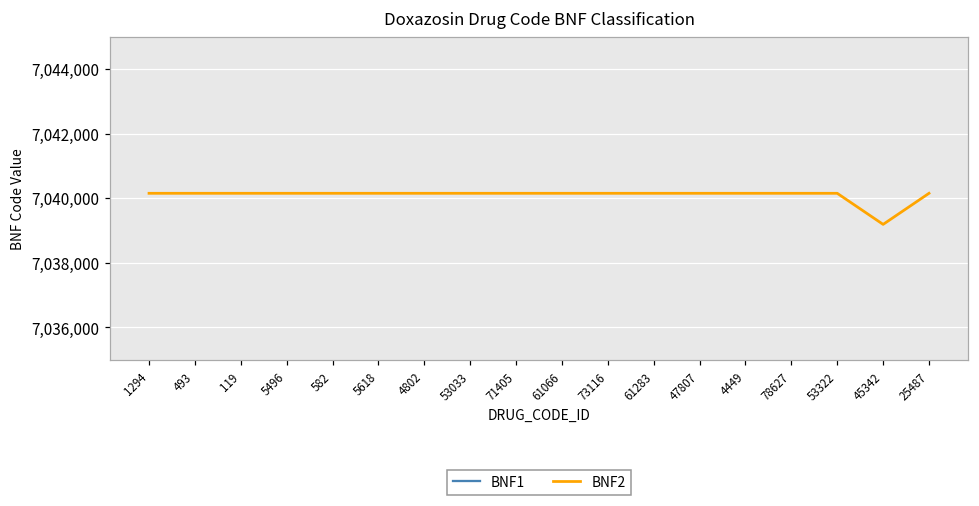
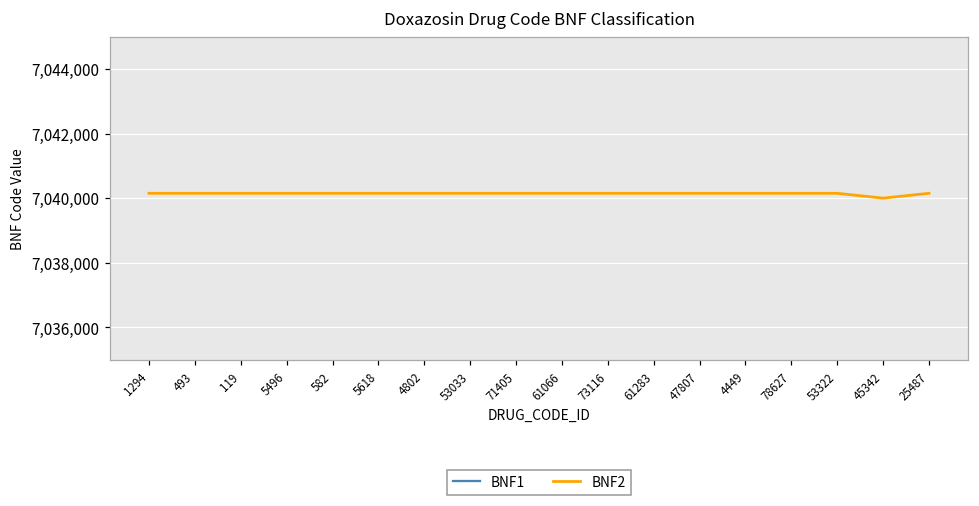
BNF2, 45342: 7,039,200 -> 7,040,000
